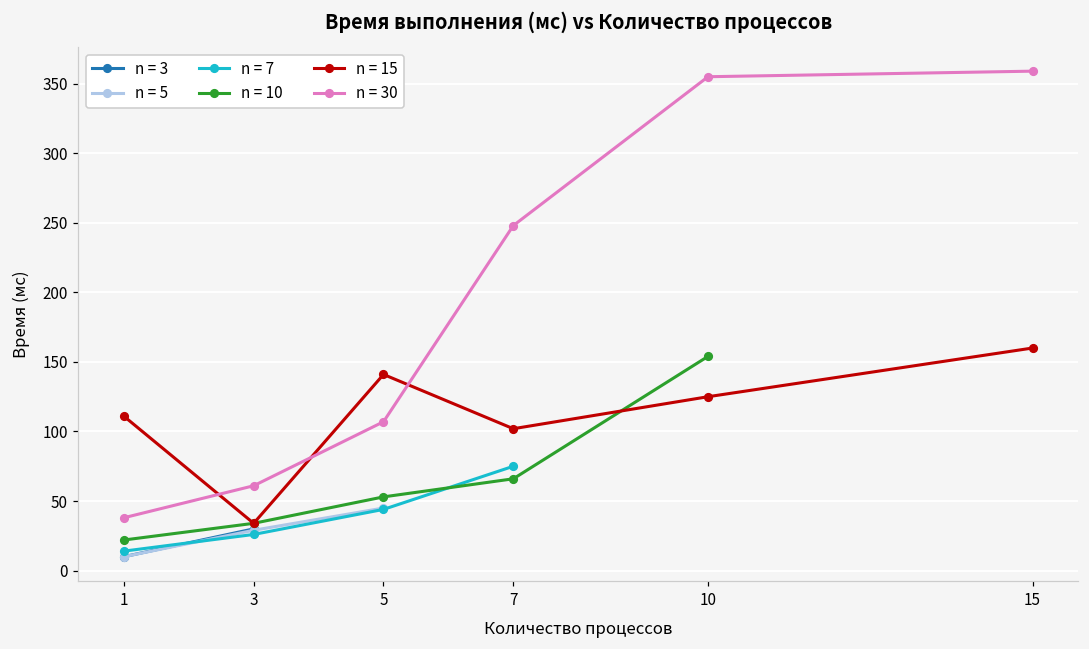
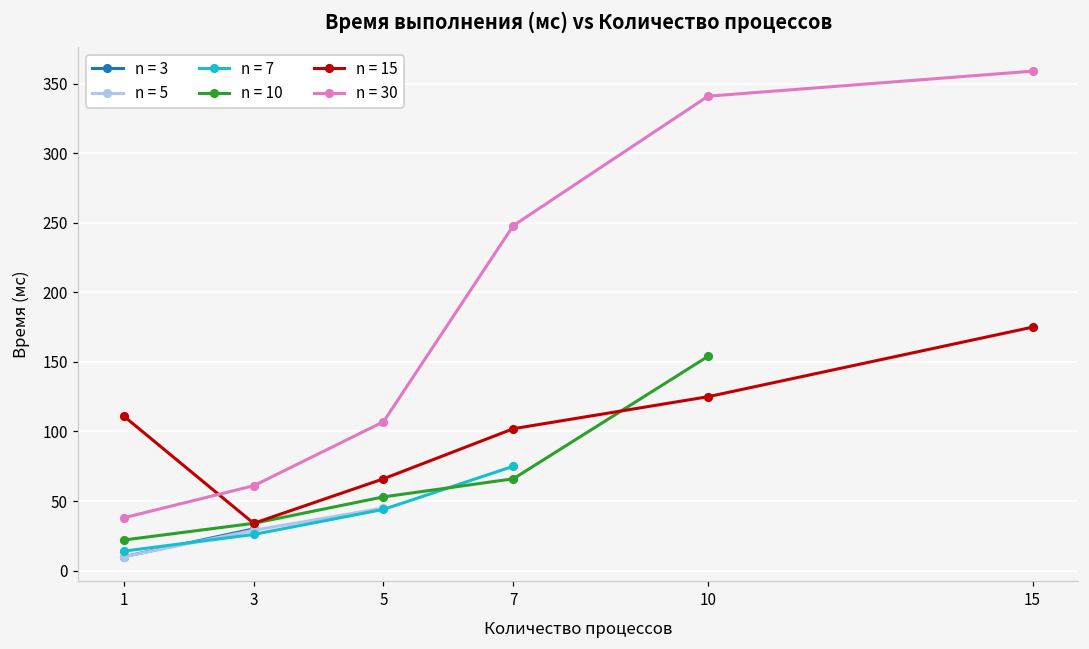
n = 15, 5: 141 -> 66
n = 30, 10: 355 -> 341
n = 15, 15: 160 -> 175
